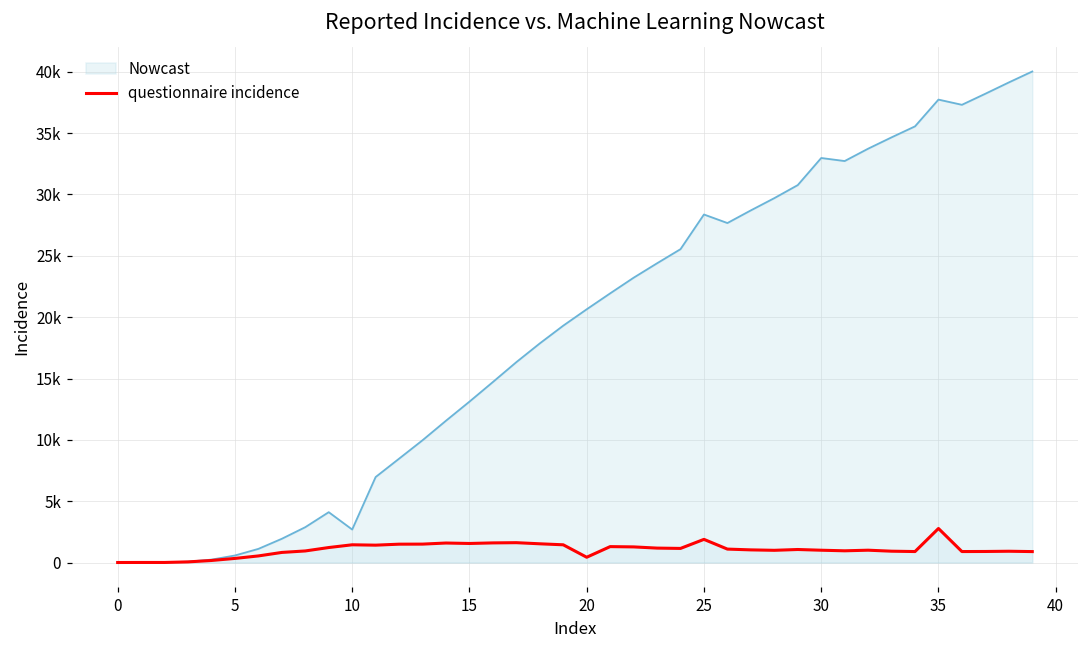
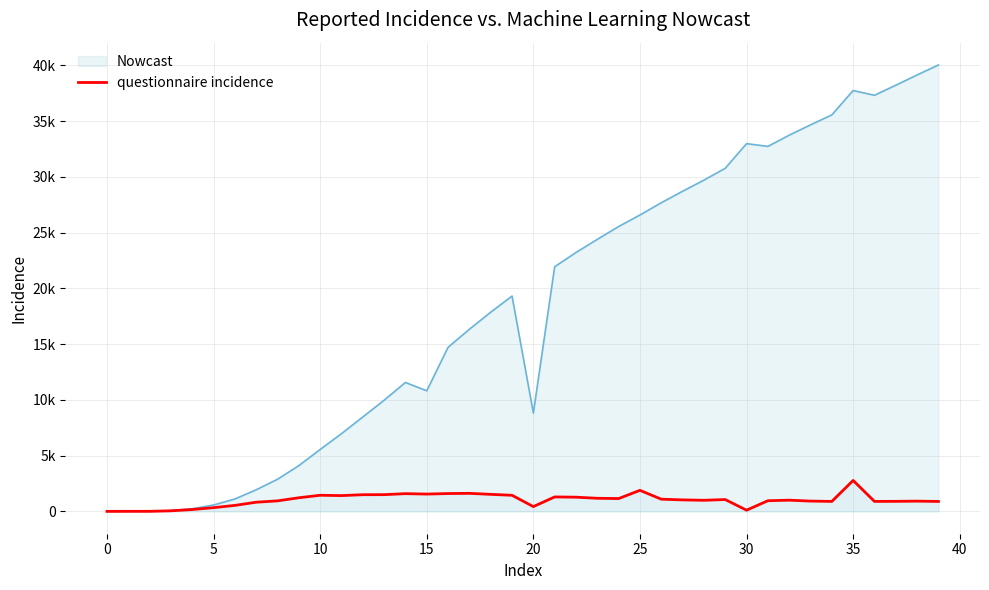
Nowcast, 10: 2700 -> 5600
Nowcast, 15: 13100 -> 10800
Nowcast, 20: 20600 -> 8800
Nowcast, 25: 28400 -> 26600
questionnaire incidence, 30: 1000 -> 100
